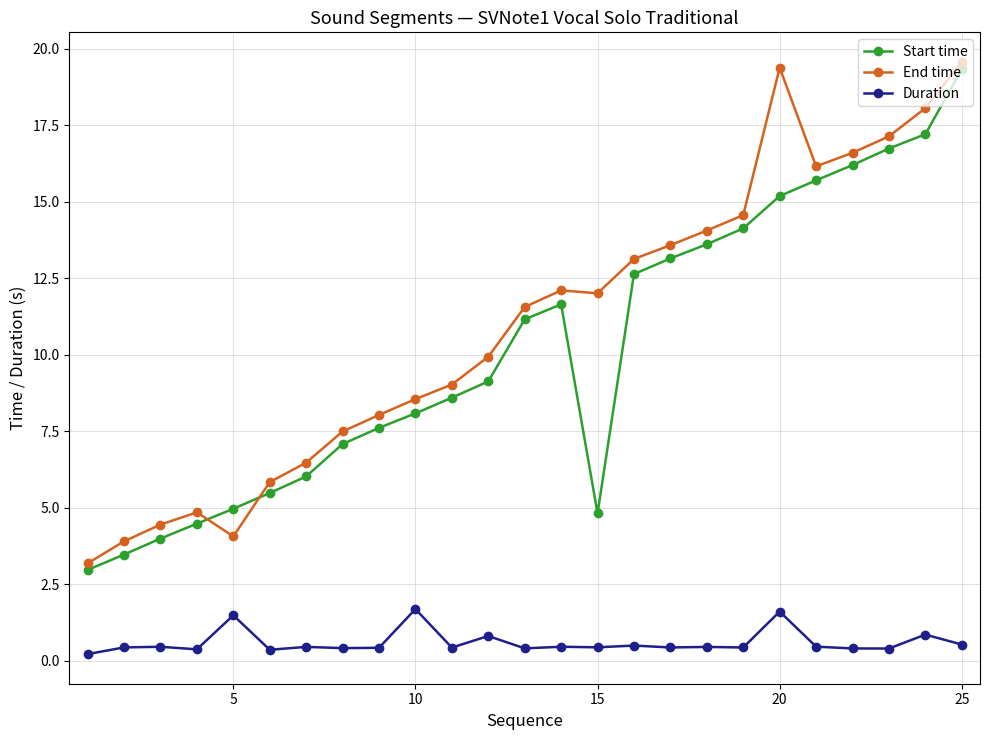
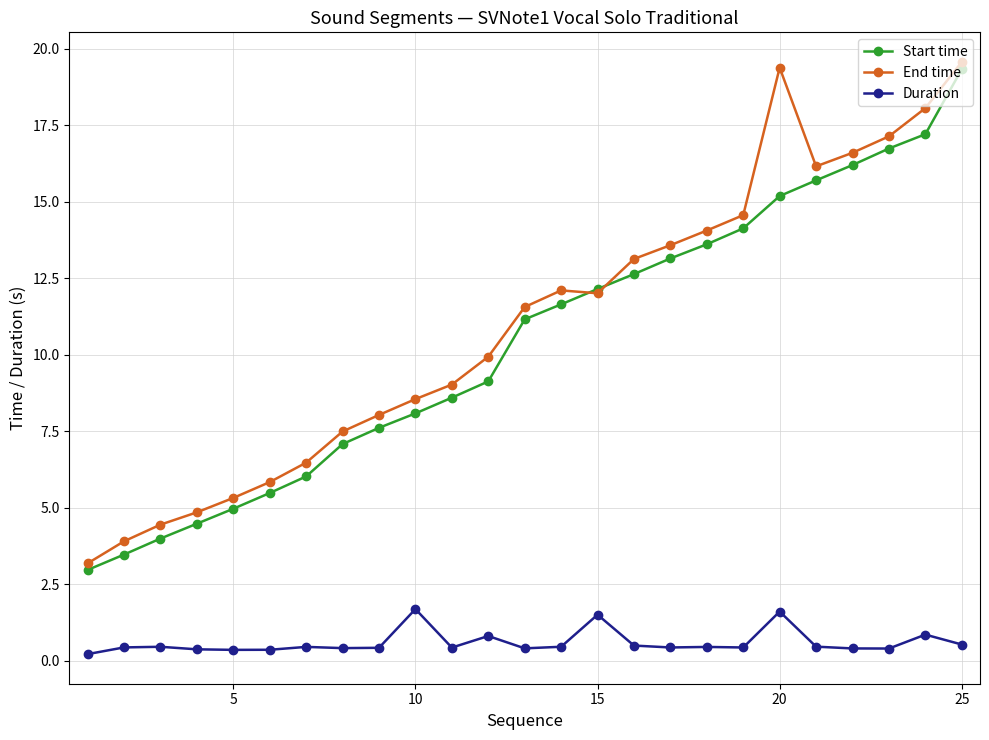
End time, 5: 4.1 -> 5.3
Duration, 5: 1.5 -> 0.4
Start time, 15: 4.8 -> 12.2
Duration, 15: 0.4 -> 1.5
